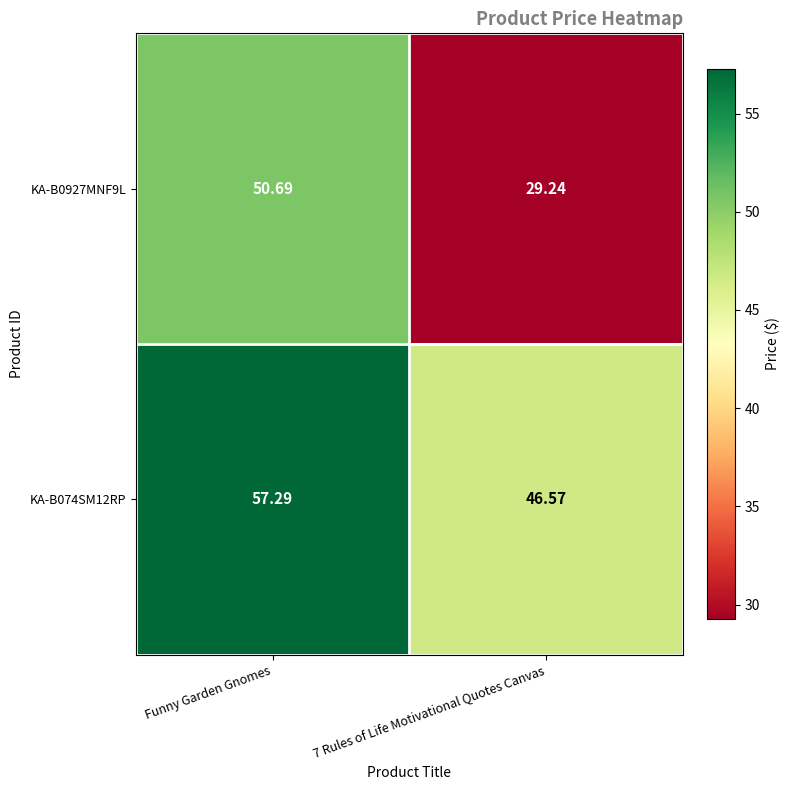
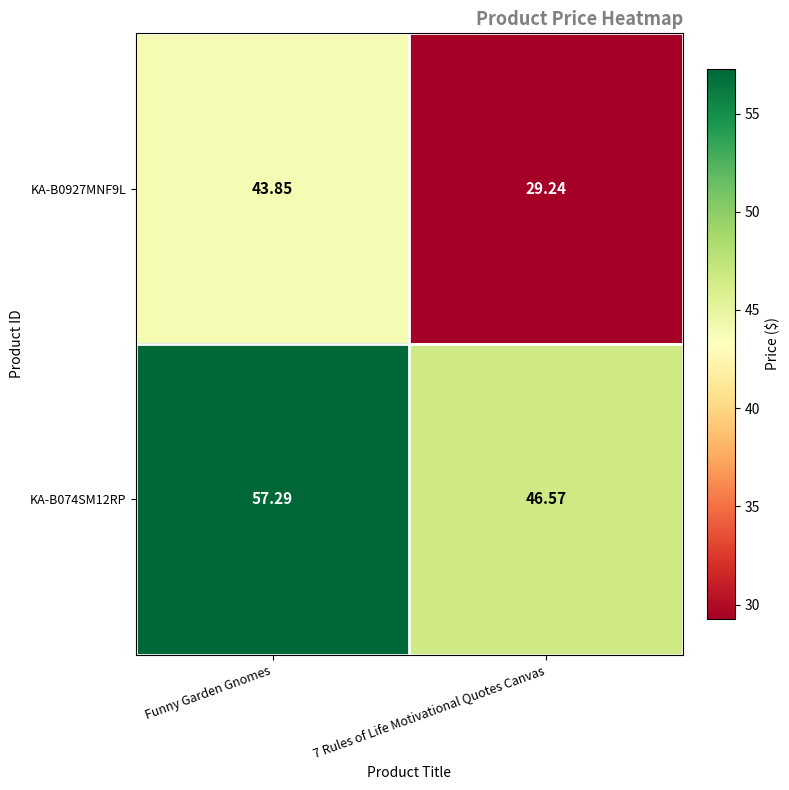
KA-B0927MNF9L, Funny Garden Gnomes: 50.69 -> 43.85
